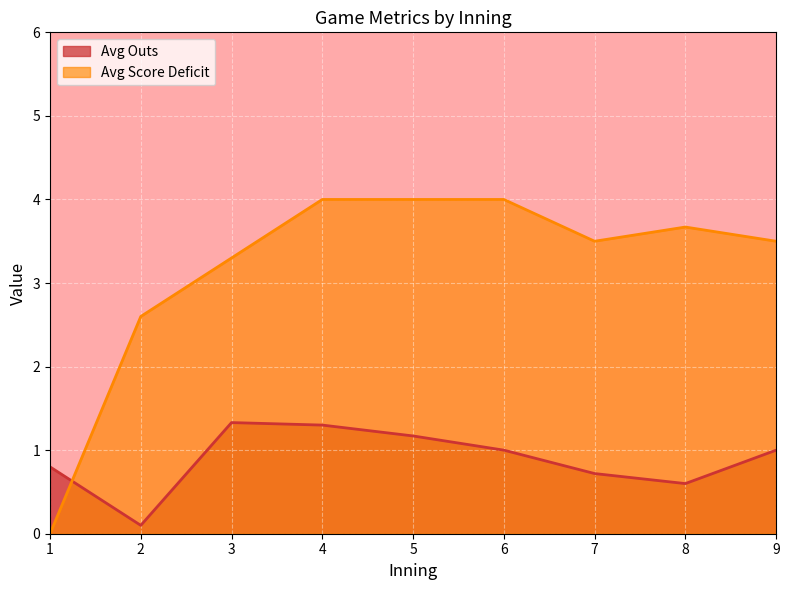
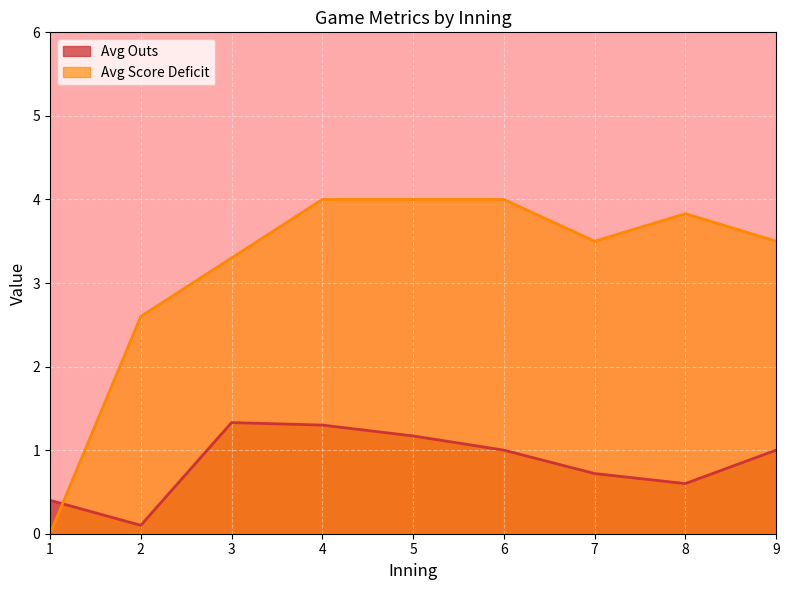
Avg Outs, 1: 0.8 -> 0.4
Avg Score Deficit, 8: 3.7 -> 3.8
